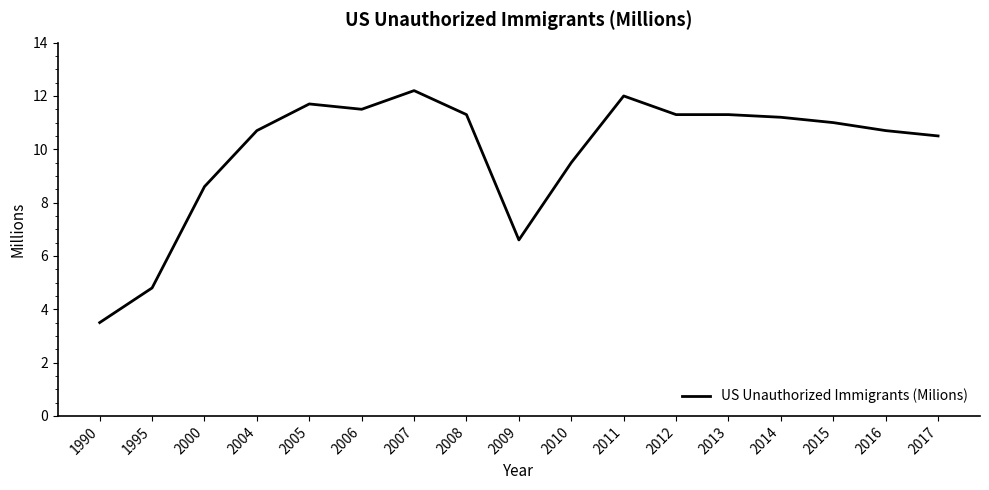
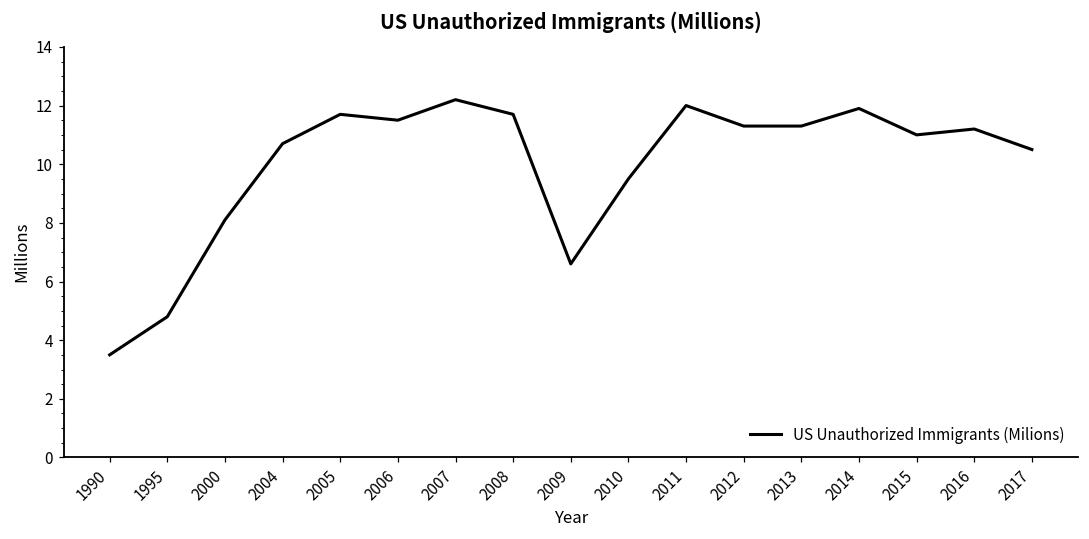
2000: 8.6 -> 8.1
2008: 11.3 -> 11.7
2014: 11.2 -> 11.9
2016: 10.7 -> 11.2
